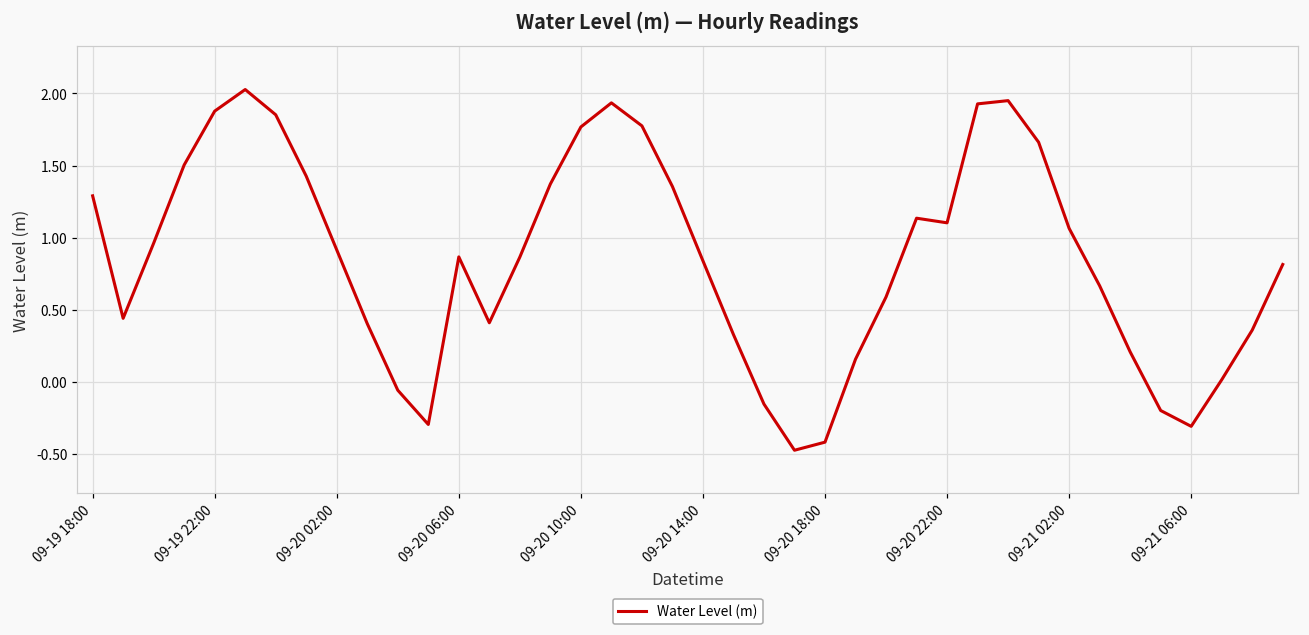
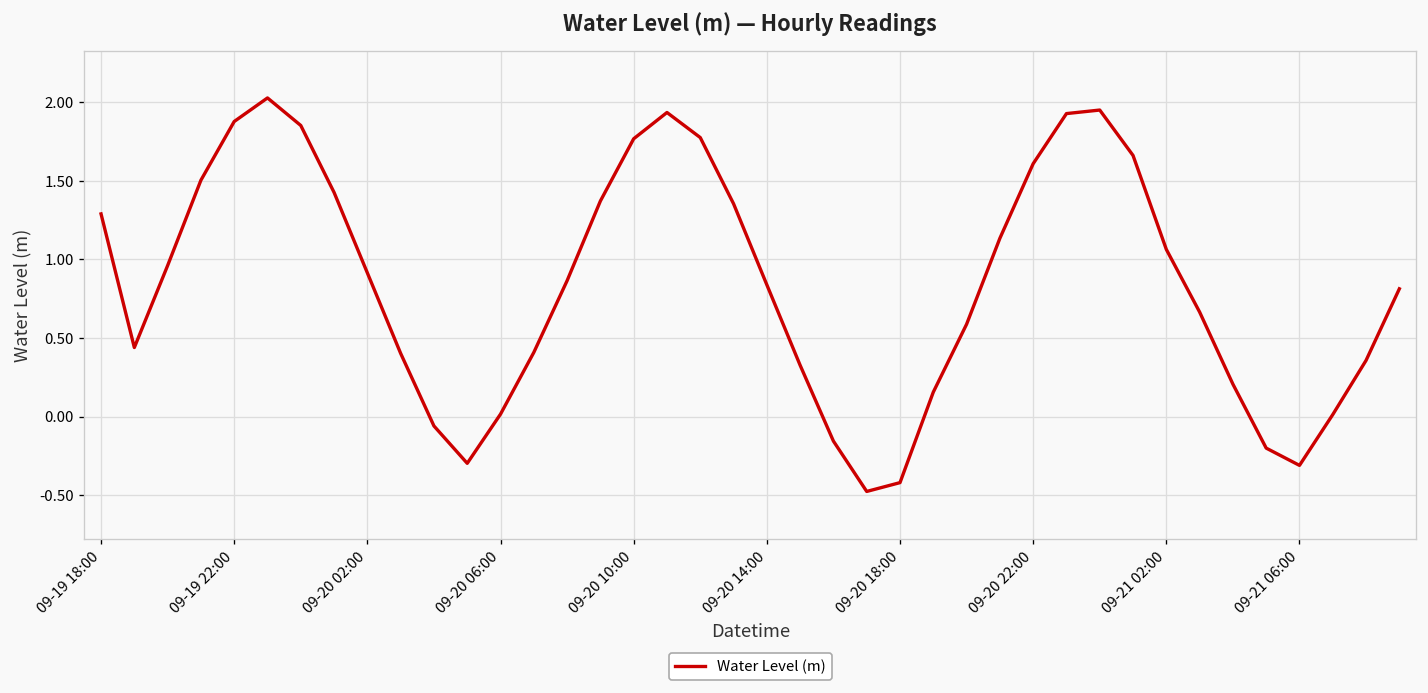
09-20 06:00: 0.87 -> 0.02
09-20 22:00: 1.10 -> 1.61
